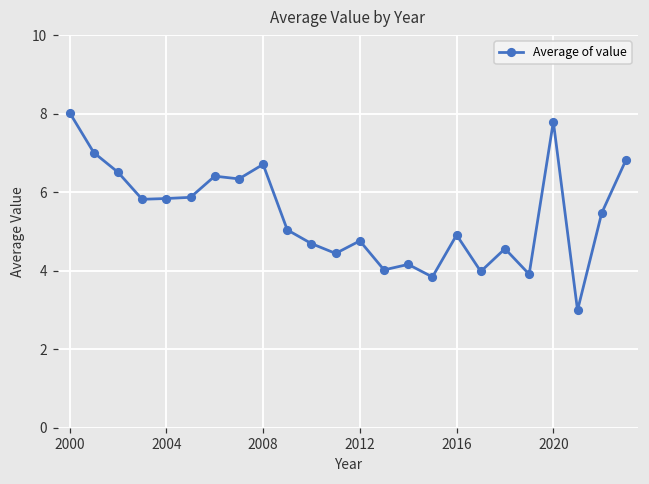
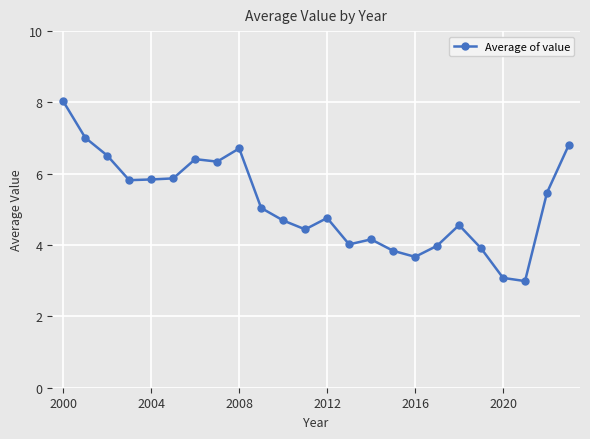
2016: 4.9 -> 3.7
2020: 7.8 -> 3.1
